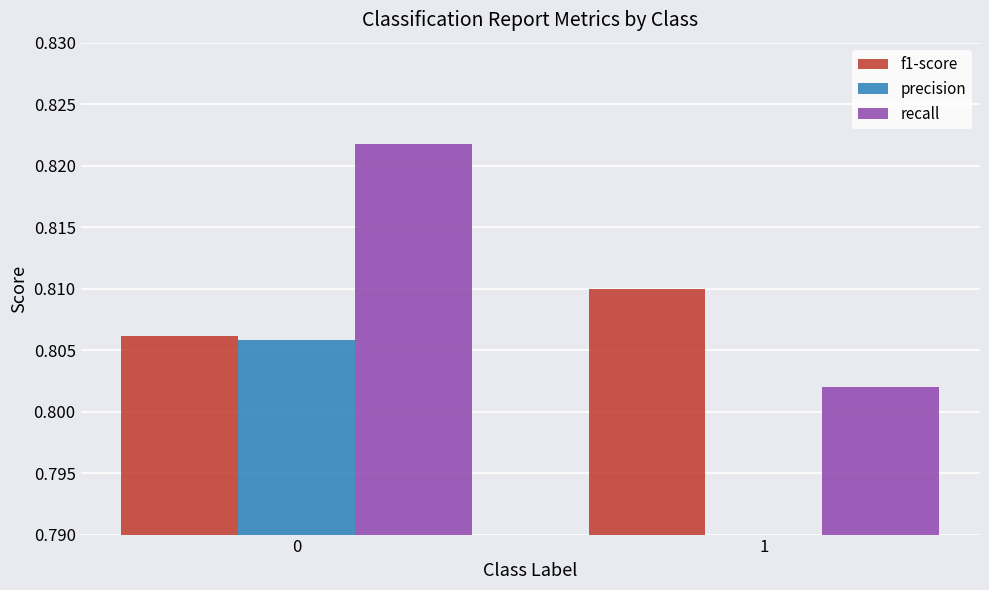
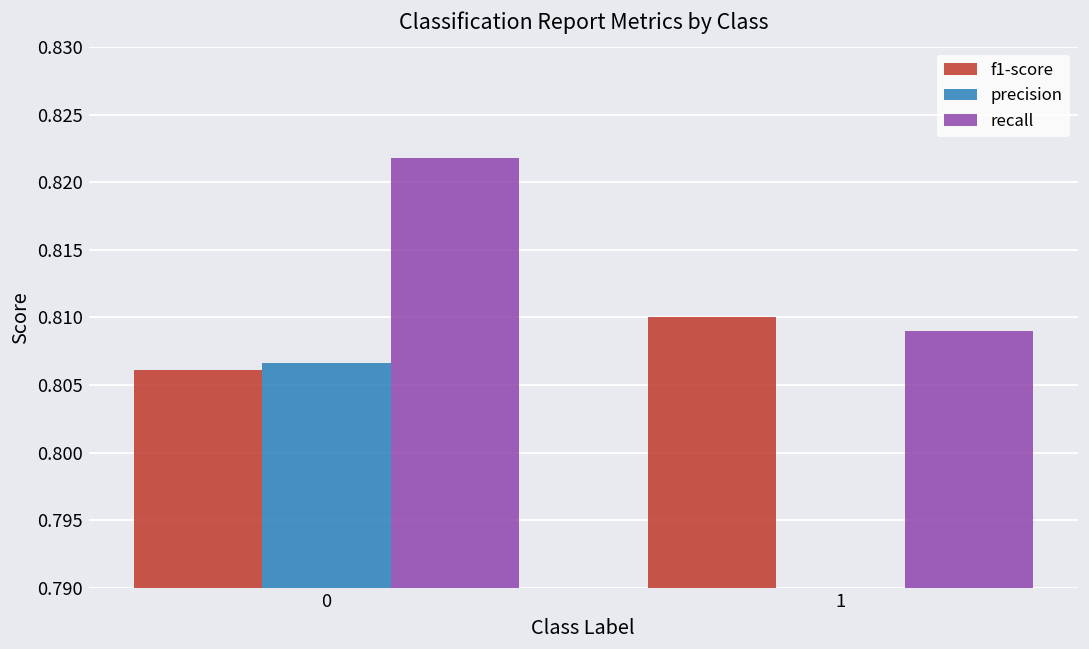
precision, 0: 0.8058 -> 0.8066
recall, 1: 0.8020 -> 0.8090
